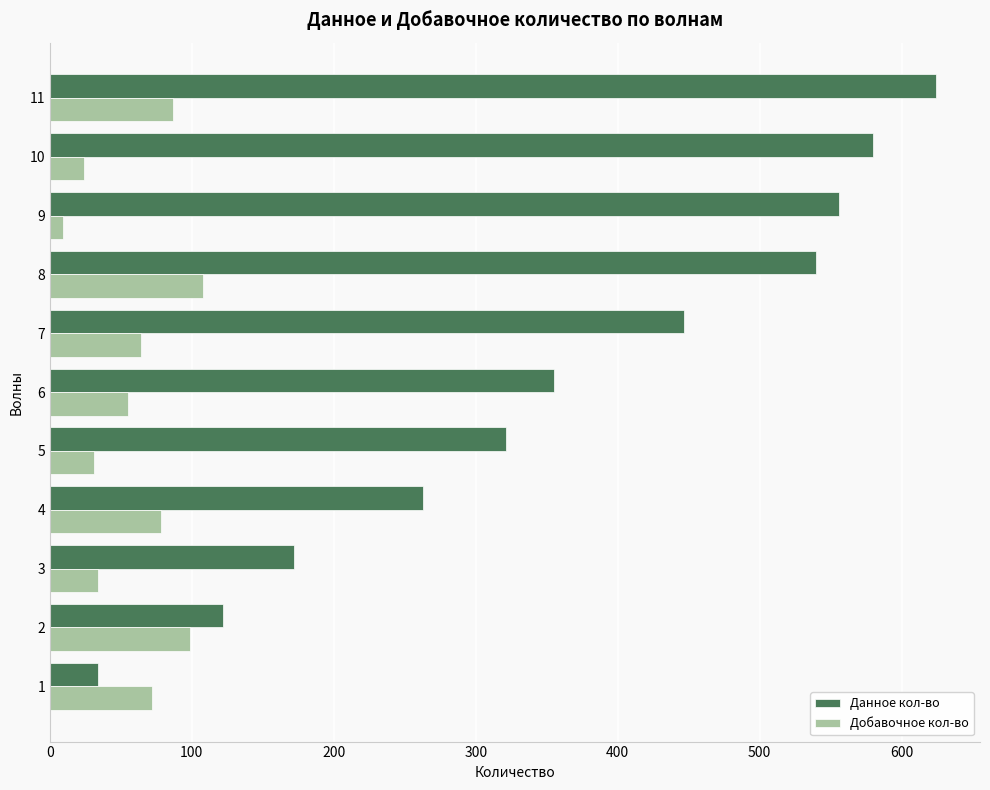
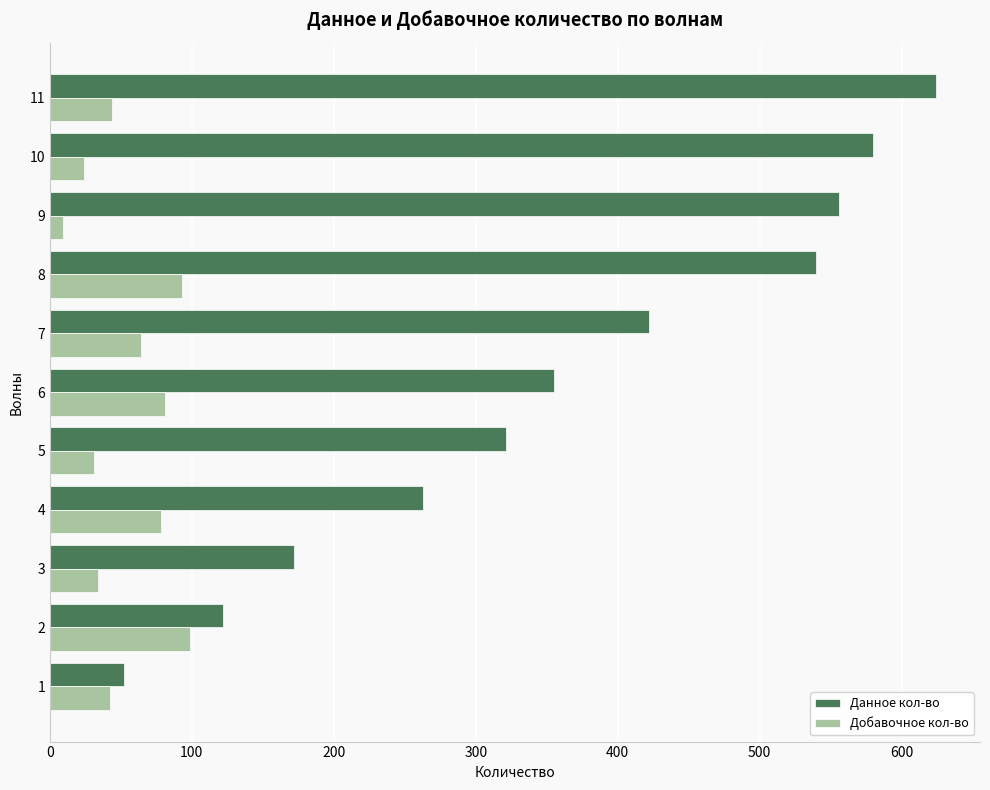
Добавочное кол-во, 11: 87 -> 44
Добавочное кол-во, 8: 108 -> 93
Данное кол-во, 7: 447 -> 422
Добавочное кол-во, 6: 55 -> 81
Данное кол-во, 1: 34 -> 52
Добавочное кол-во, 1: 72 -> 42
